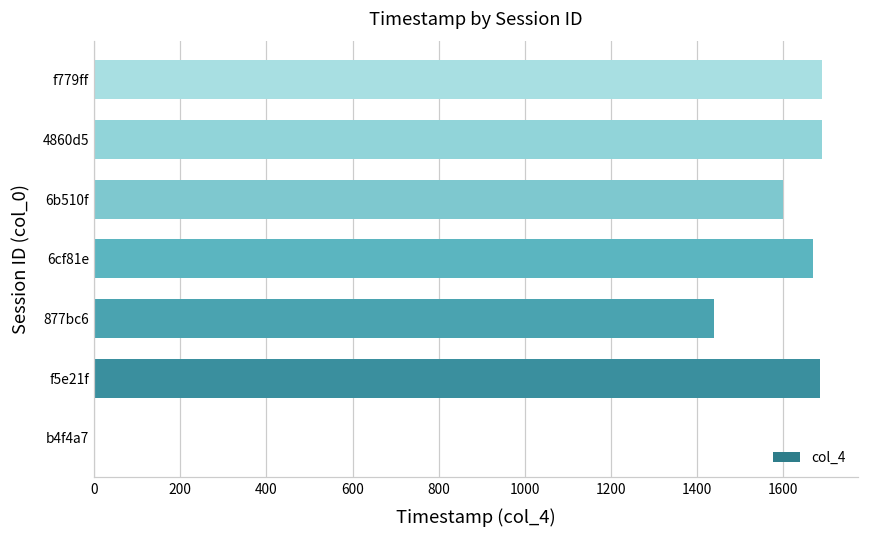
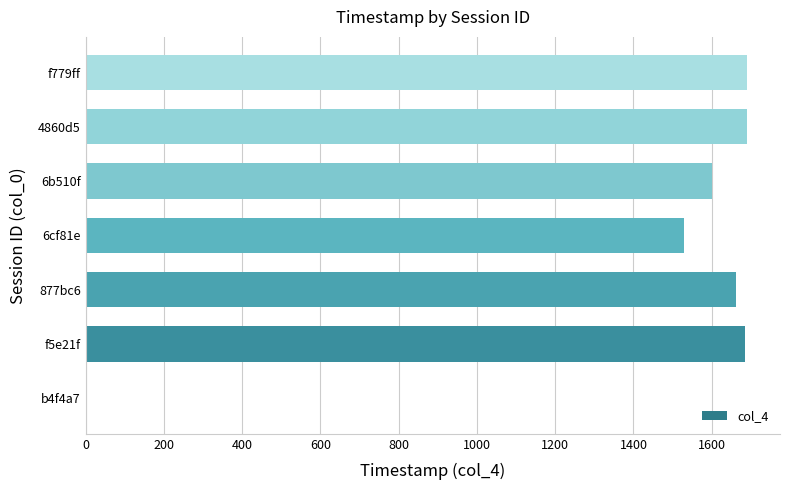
6cf81e: 1670 -> 1530
877bc6: 1440 -> 1660
